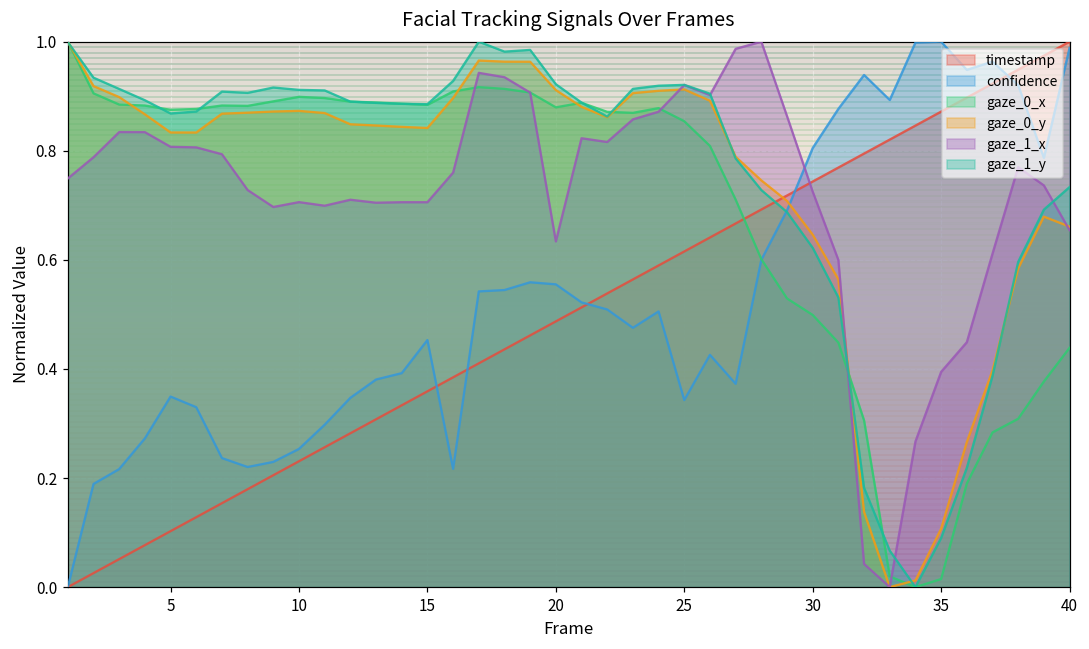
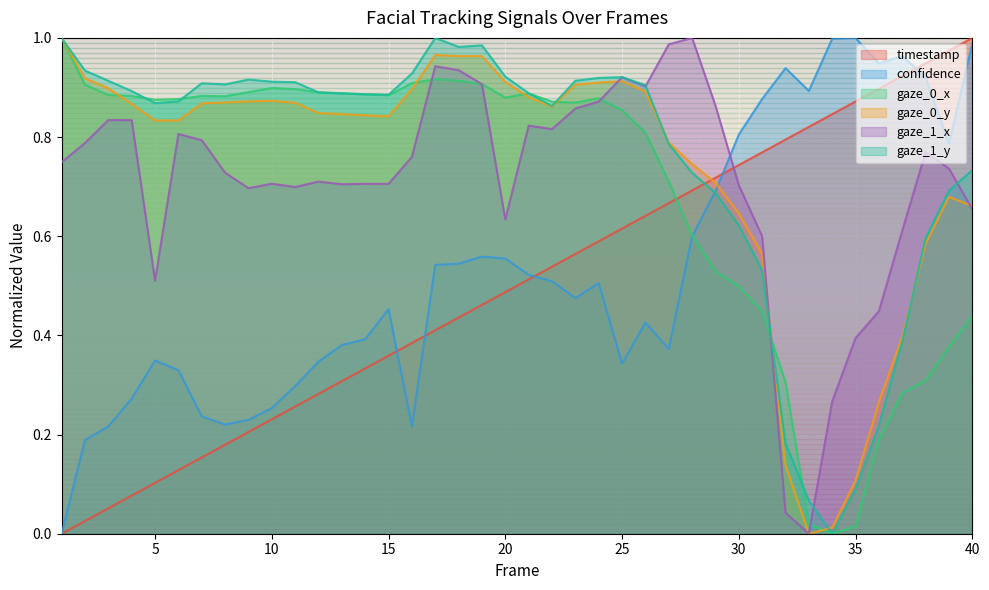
gaze_1_x, 5: 0.81 -> 0.51
gaze_1_x, 30: 0.73 -> 0.70
